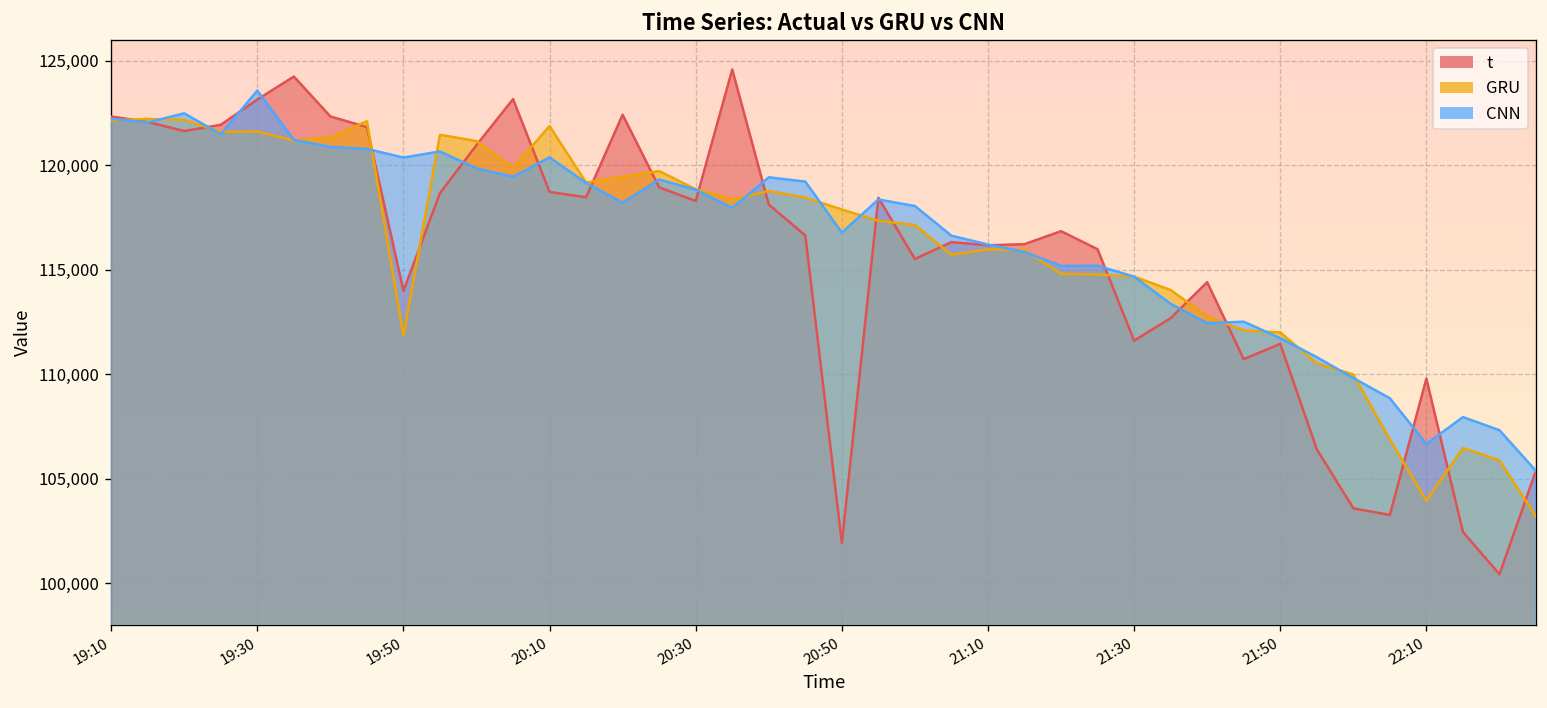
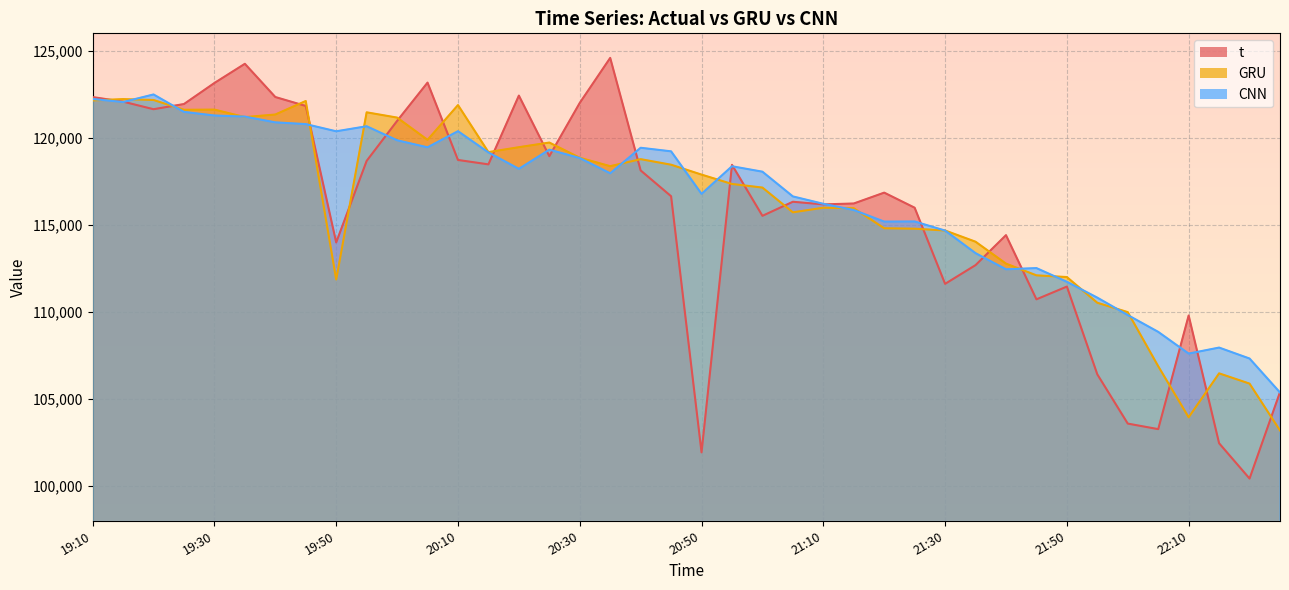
CNN, 19:30: 123,600 -> 121,300
t, 20:30: 118,300 -> 122,000
CNN, 22:10: 106,700 -> 107,600
